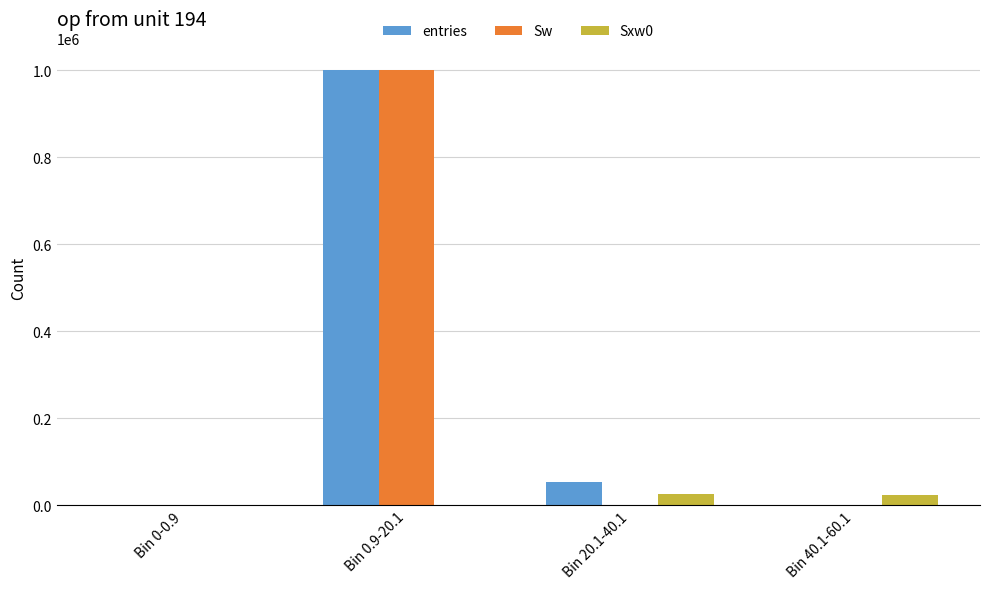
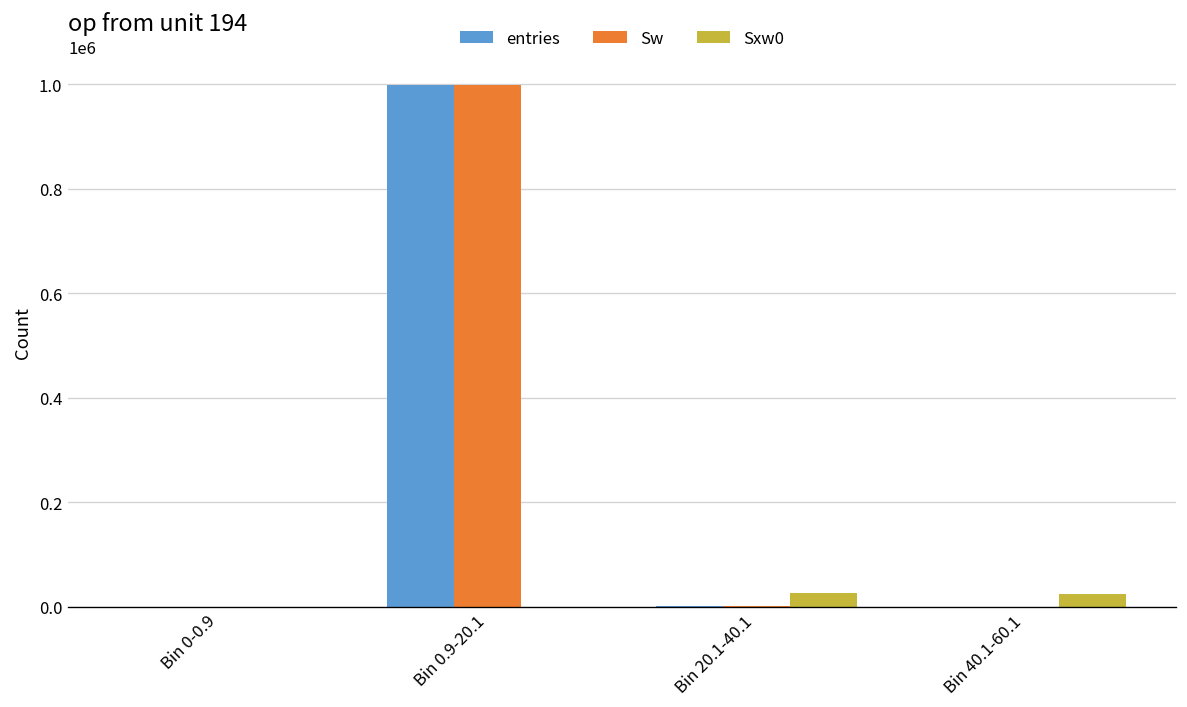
entries, Bin 20.1-40.1: 50000 -> 0
